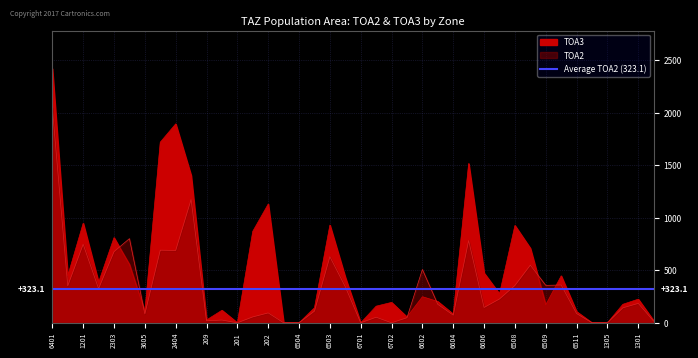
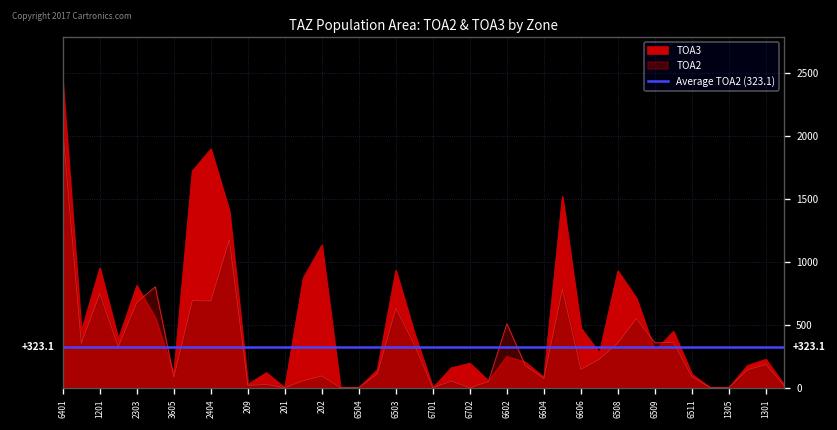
TOA3, 6509: 170 -> 290
